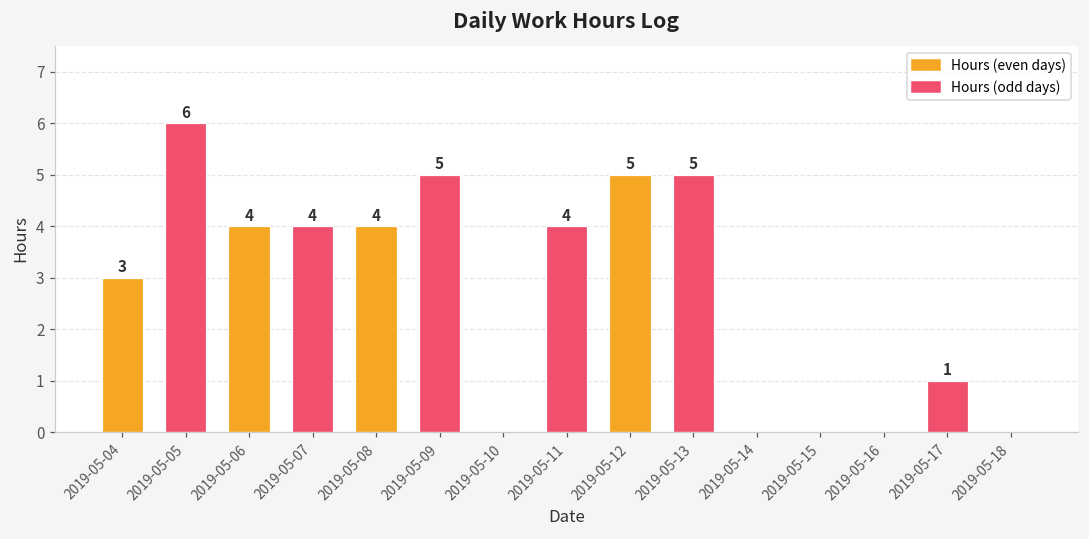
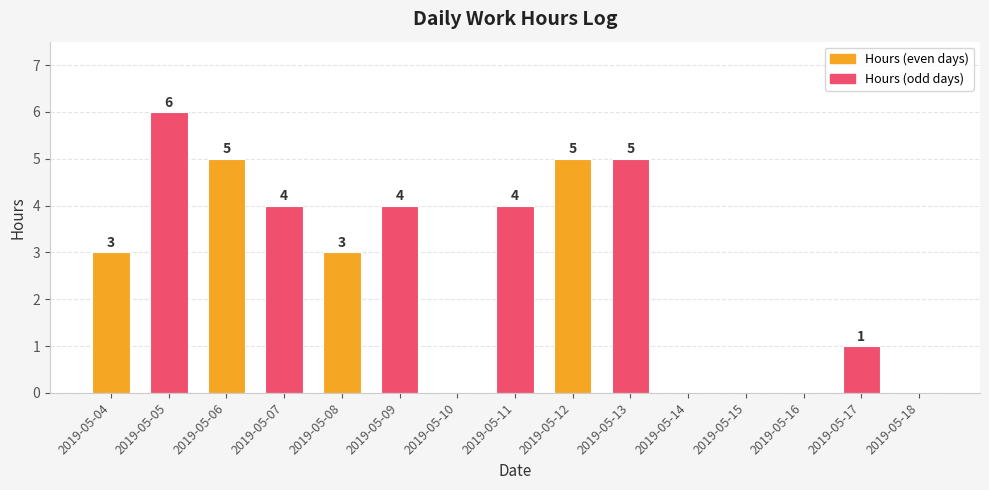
2019-05-06: 4 -> 5
2019-05-08: 4 -> 3
2019-05-09: 5 -> 4
